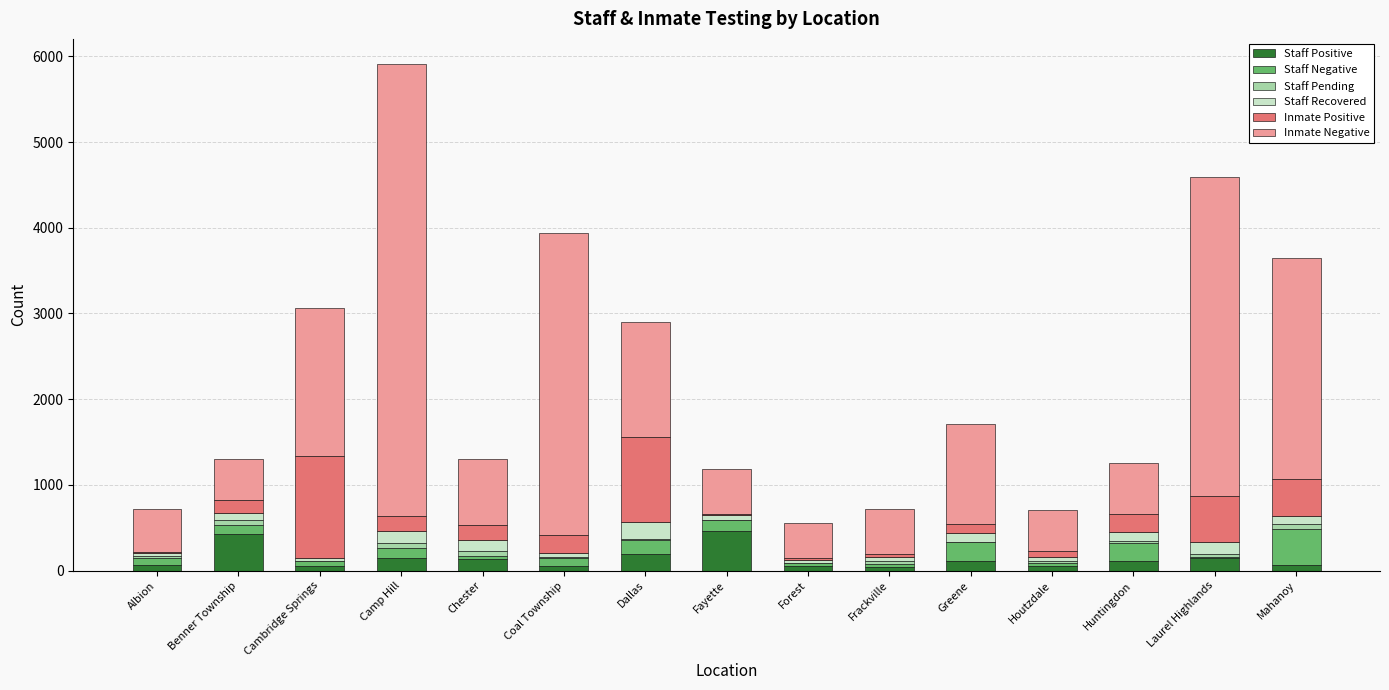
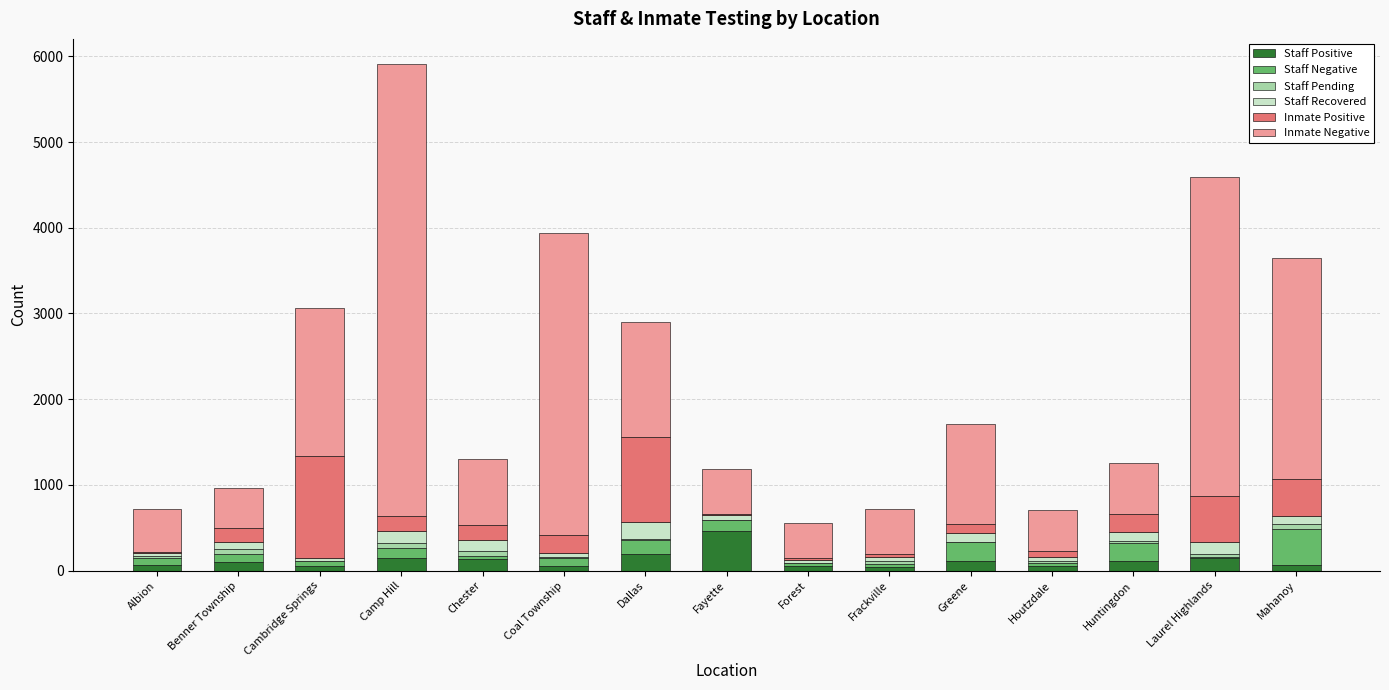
Staff Positive, Benner Township: 400 -> 100
